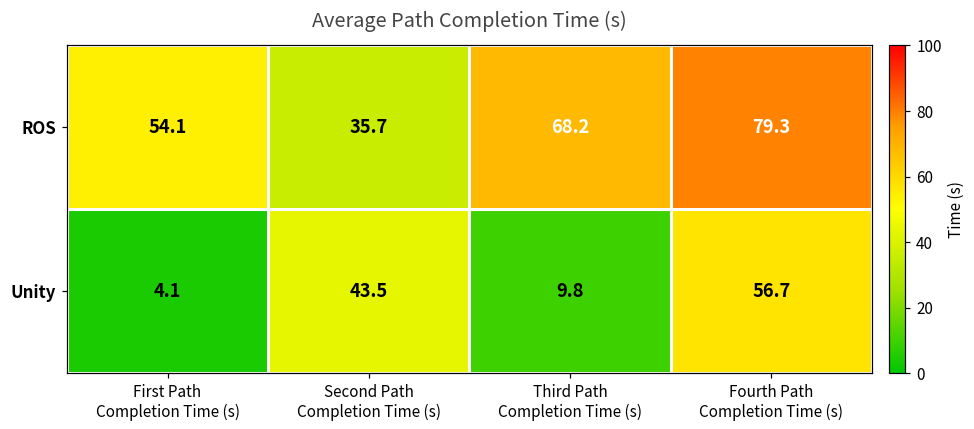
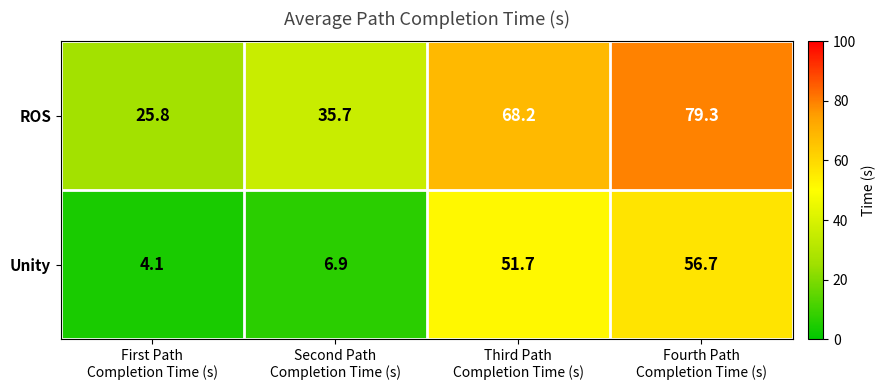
ROS, First Path Completion Time (s): 54.1 -> 25.8
Unity, Second Path Completion Time (s): 43.5 -> 6.9
Unity, Third Path Completion Time (s): 9.8 -> 51.7
